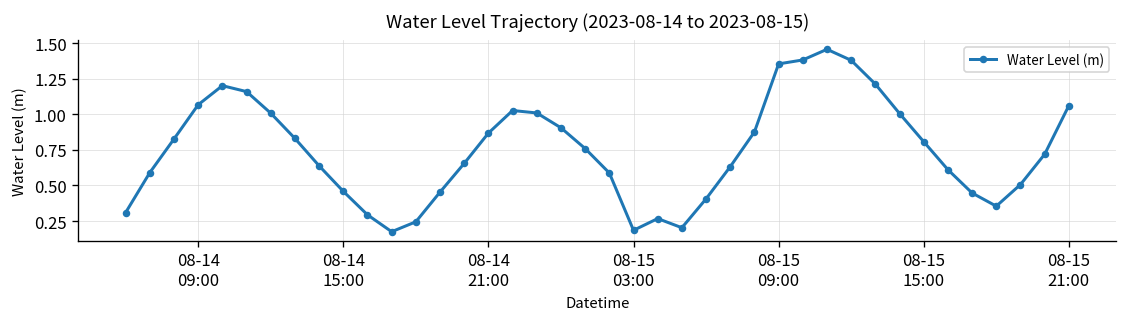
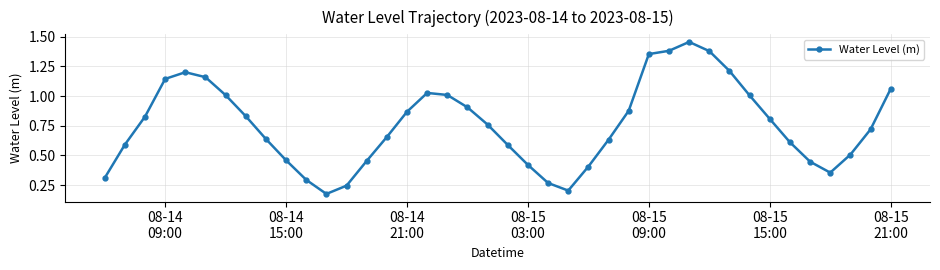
08-14 09:00: 1.07 -> 1.14
08-15 03:00: 0.18 -> 0.42
